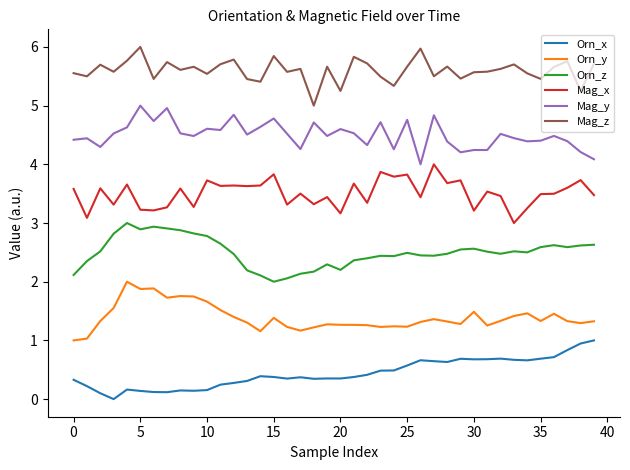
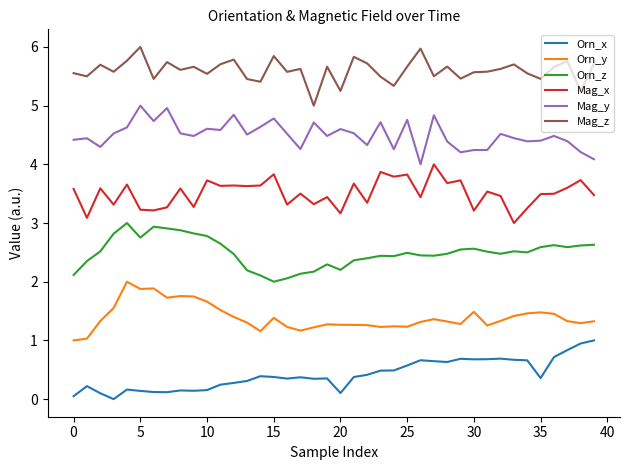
Orn_x, 0: 0.3 -> 0.1
Orn_z, 5: 2.9 -> 2.8
Orn_x, 20: 0.4 -> 0.1
Orn_x, 35: 0.7 -> 0.4
Orn_y, 35: 1.3 -> 1.5
